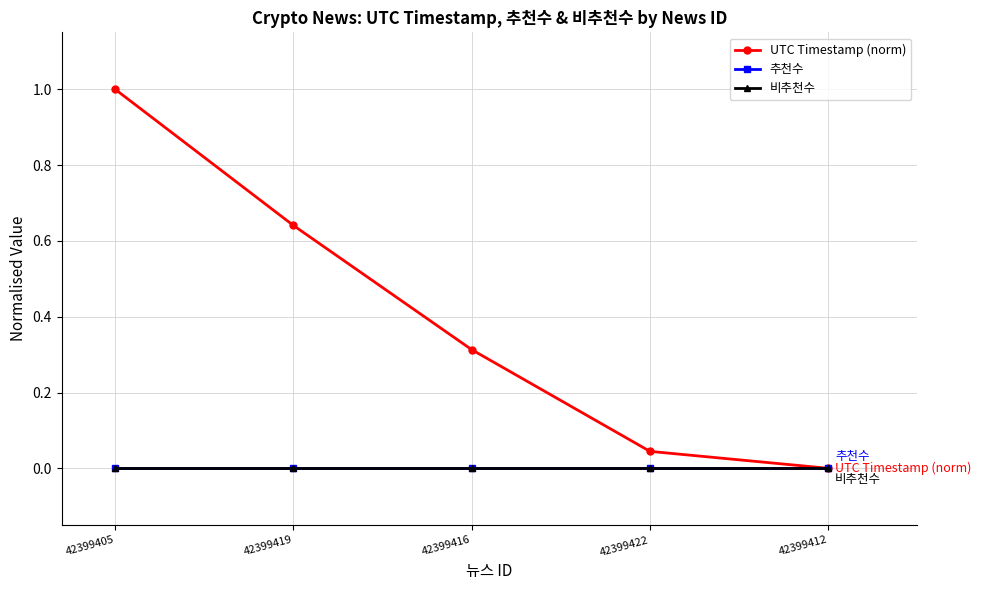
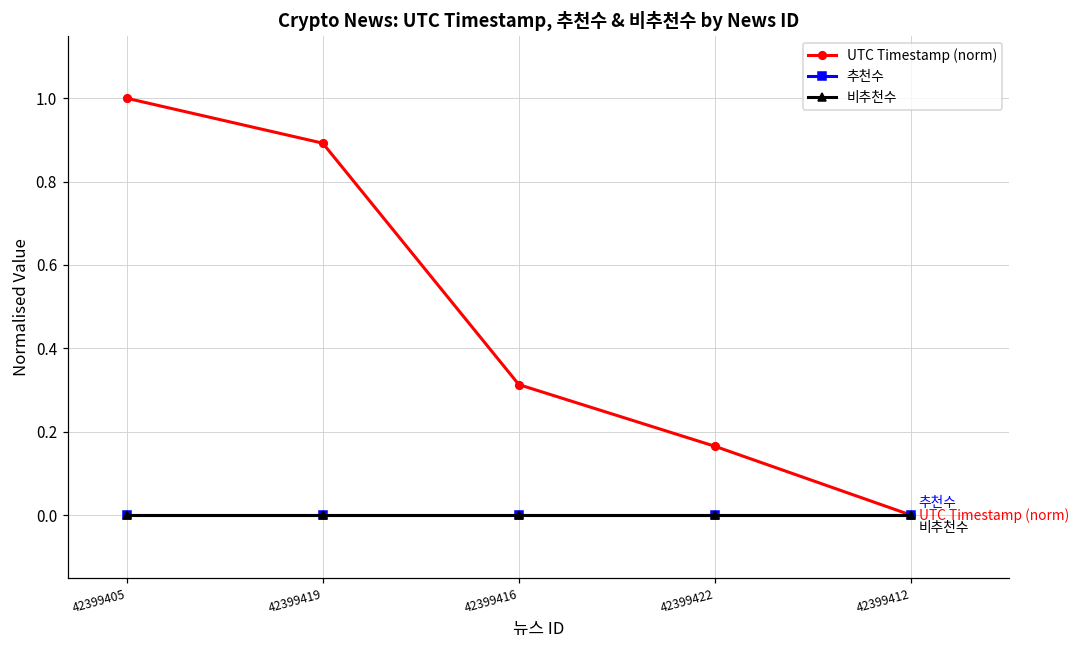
UTC Timestamp (norm), 42399419: 0.64 -> 0.89
UTC Timestamp (norm), 42399422: 0.04 -> 0.17
